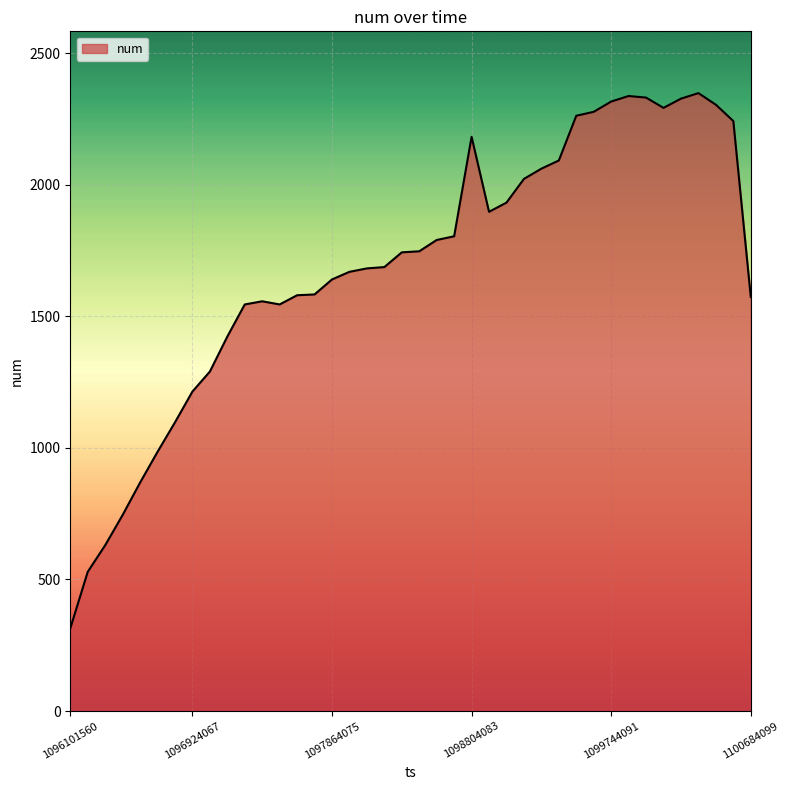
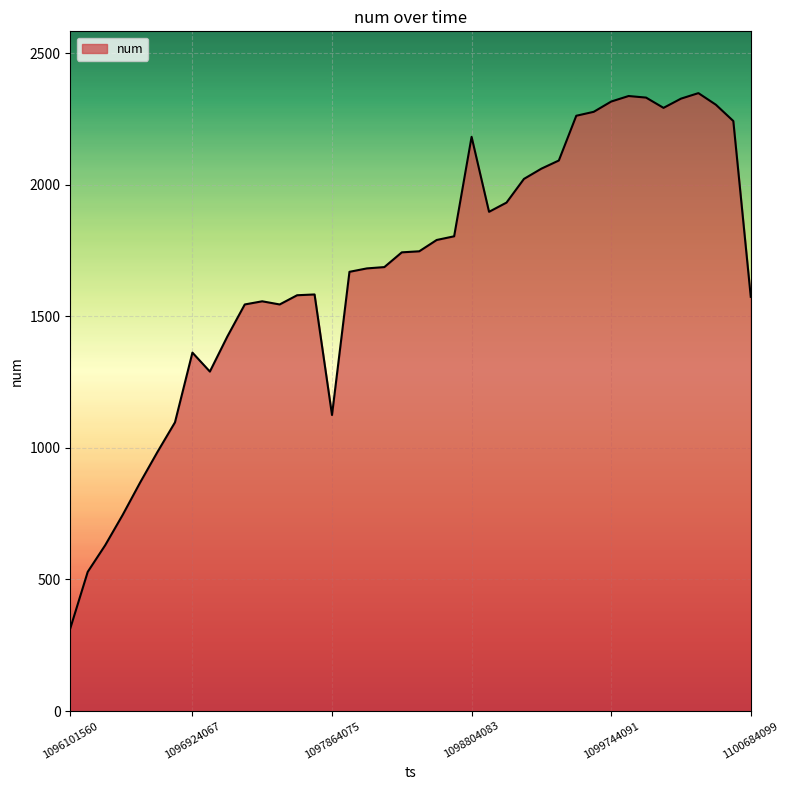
1096924067: 1210 -> 1360
1097864075: 1640 -> 1130
